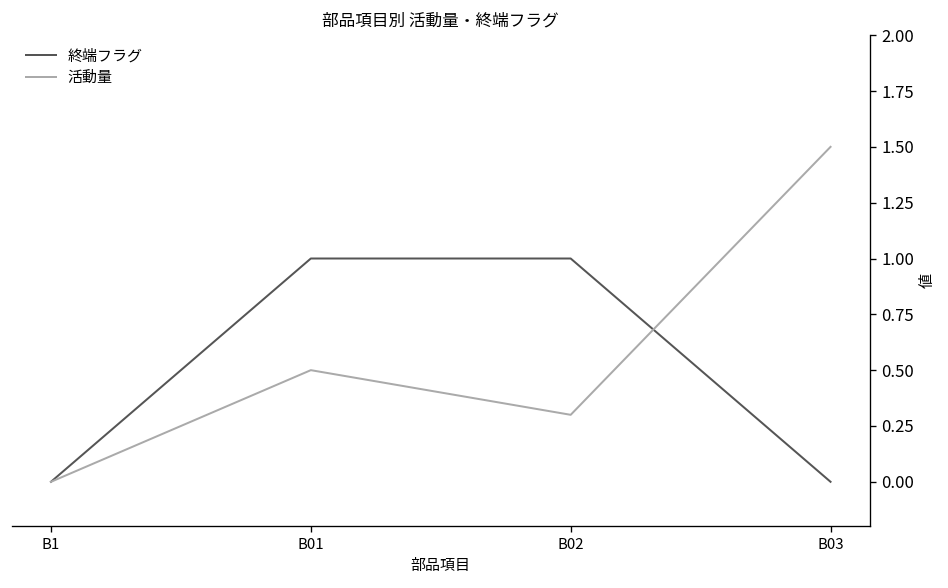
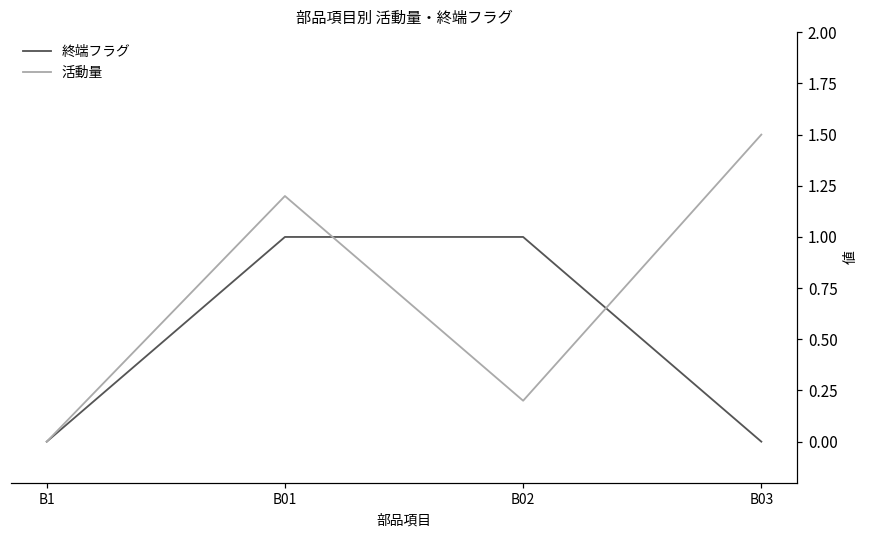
活動量, B01: 0.5 -> 1.2
活動量, B02: 0.3 -> 0.2
